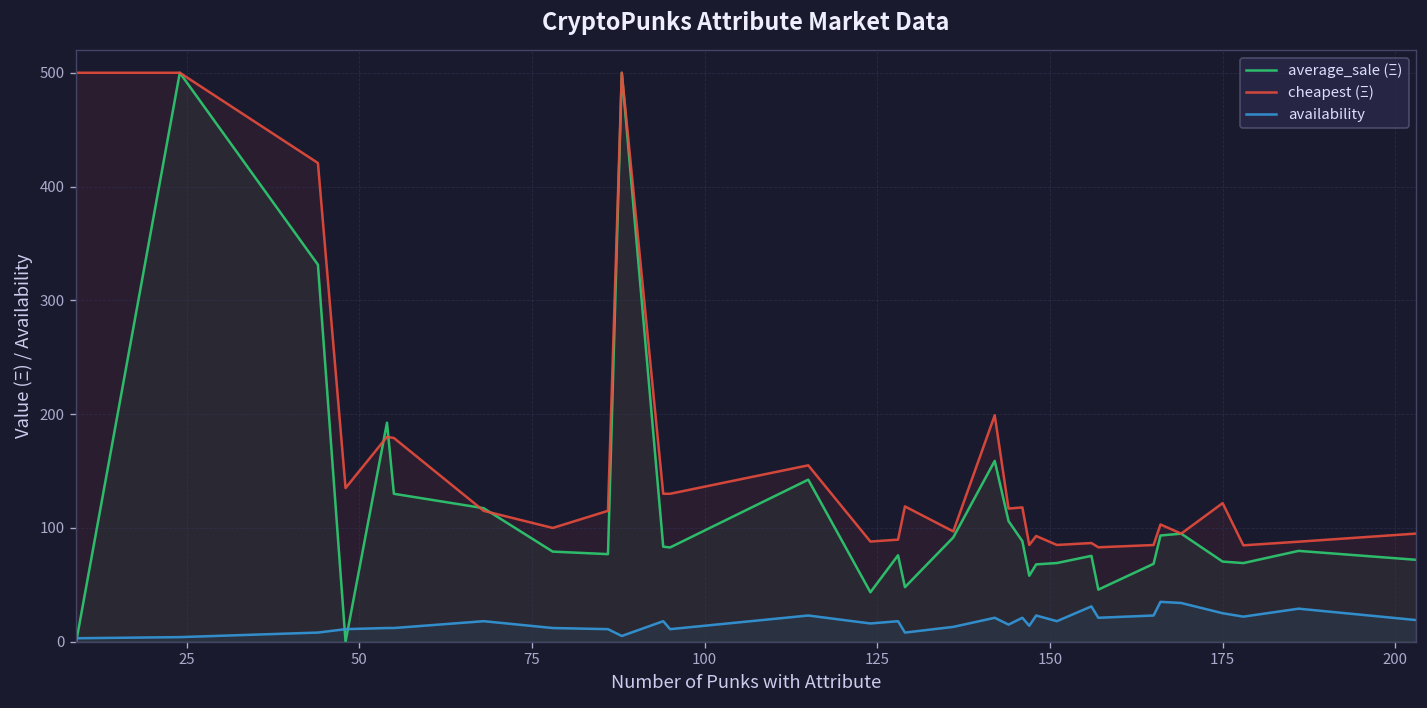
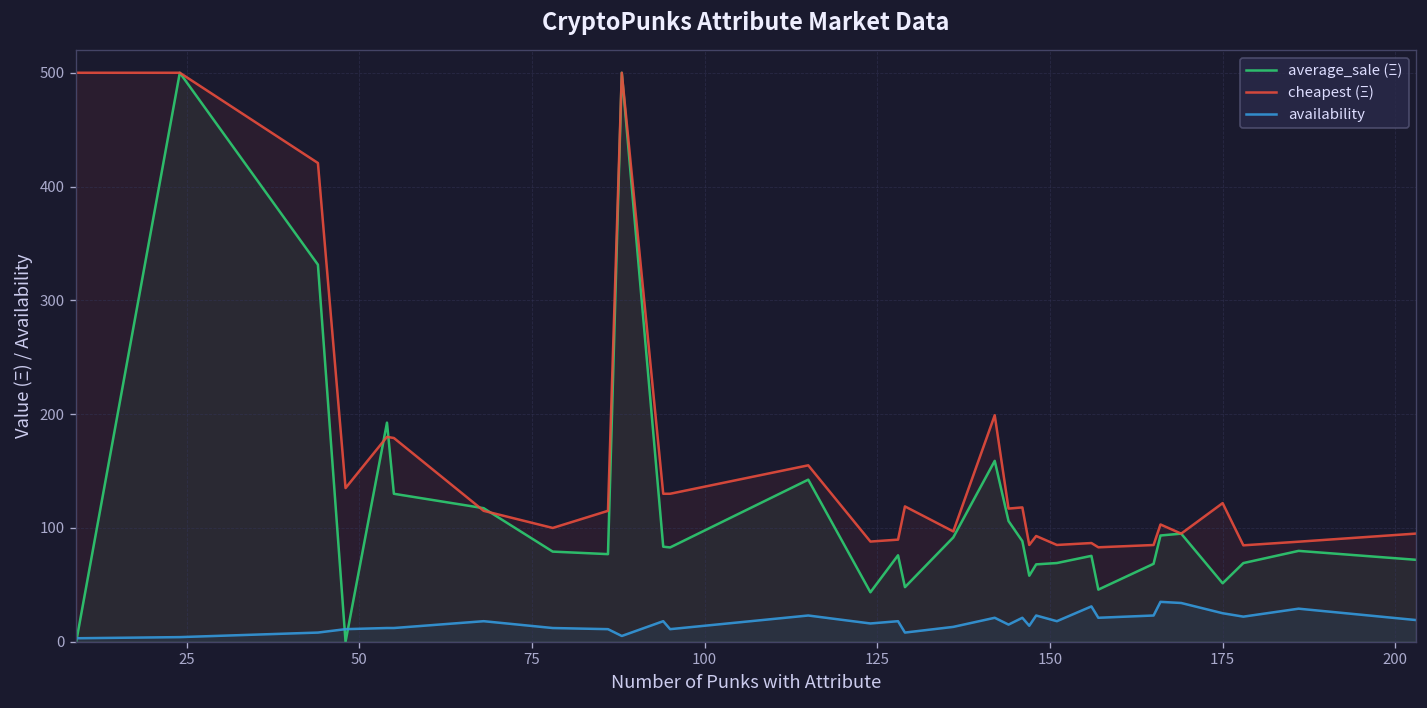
average_sale (Ξ), 175: 70 -> 50
